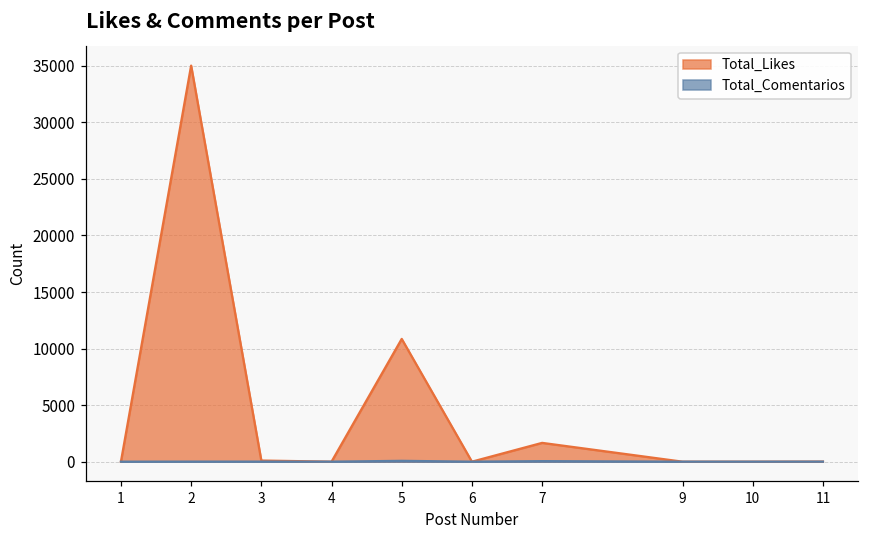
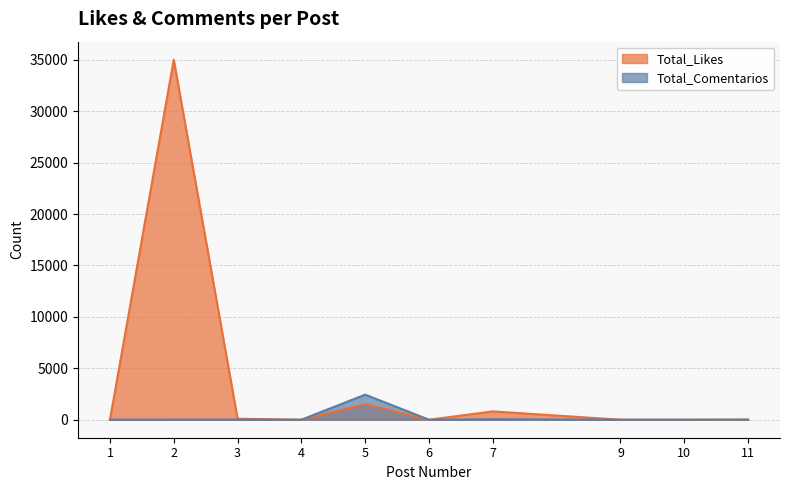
Total_Likes, 5: 10900 -> 1500
Total_Comentarios, 5: 100 -> 2400
Total_Likes, 7: 1700 -> 800
